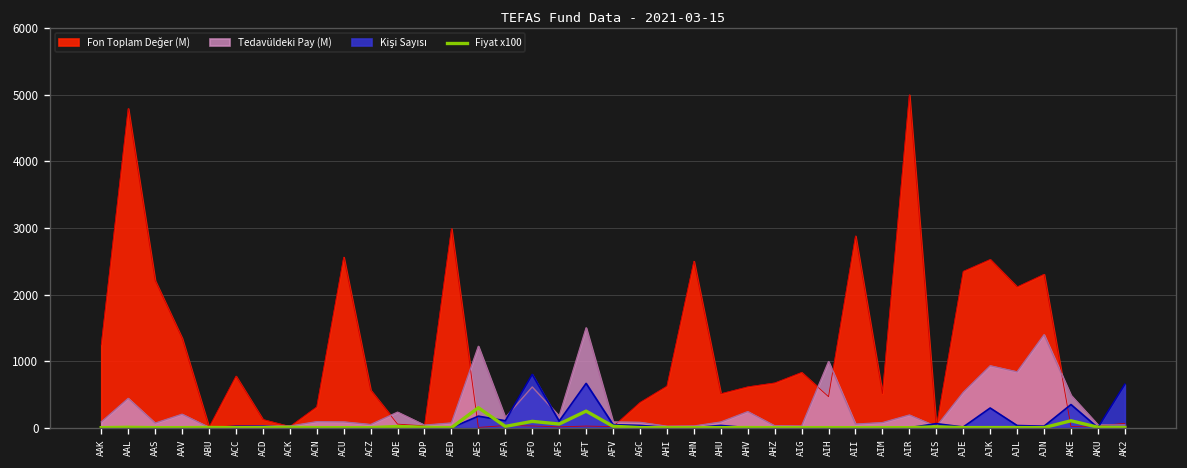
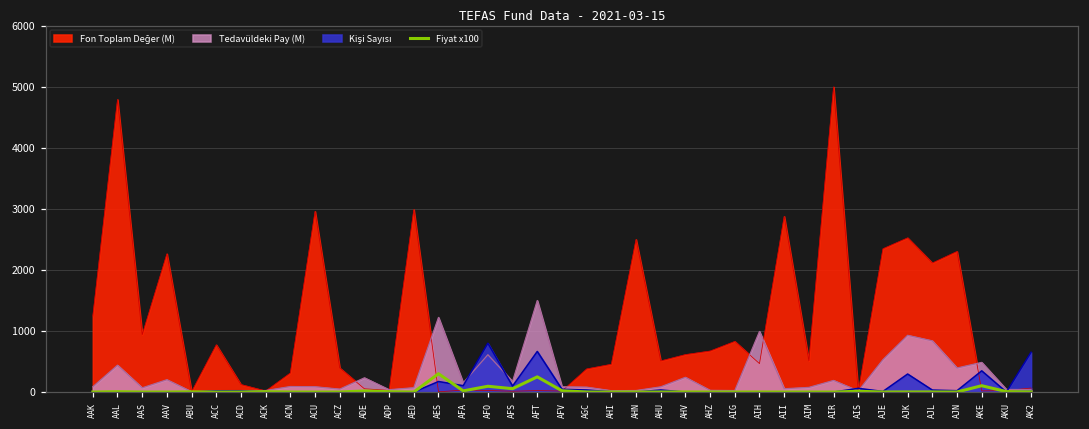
Fon Toplam Değer (M), AAS: 2200 -> 900
Fon Toplam Değer (M), AAV: 1300 -> 2300
Fon Toplam Değer (M), ACU: 2600 -> 3000
Fon Toplam Değer (M), ACZ: 600 -> 400
Fon Toplam Değer (M), AHI: 600 -> 500
Tedavüldeki Pay (M), AJN: 1400 -> 400
